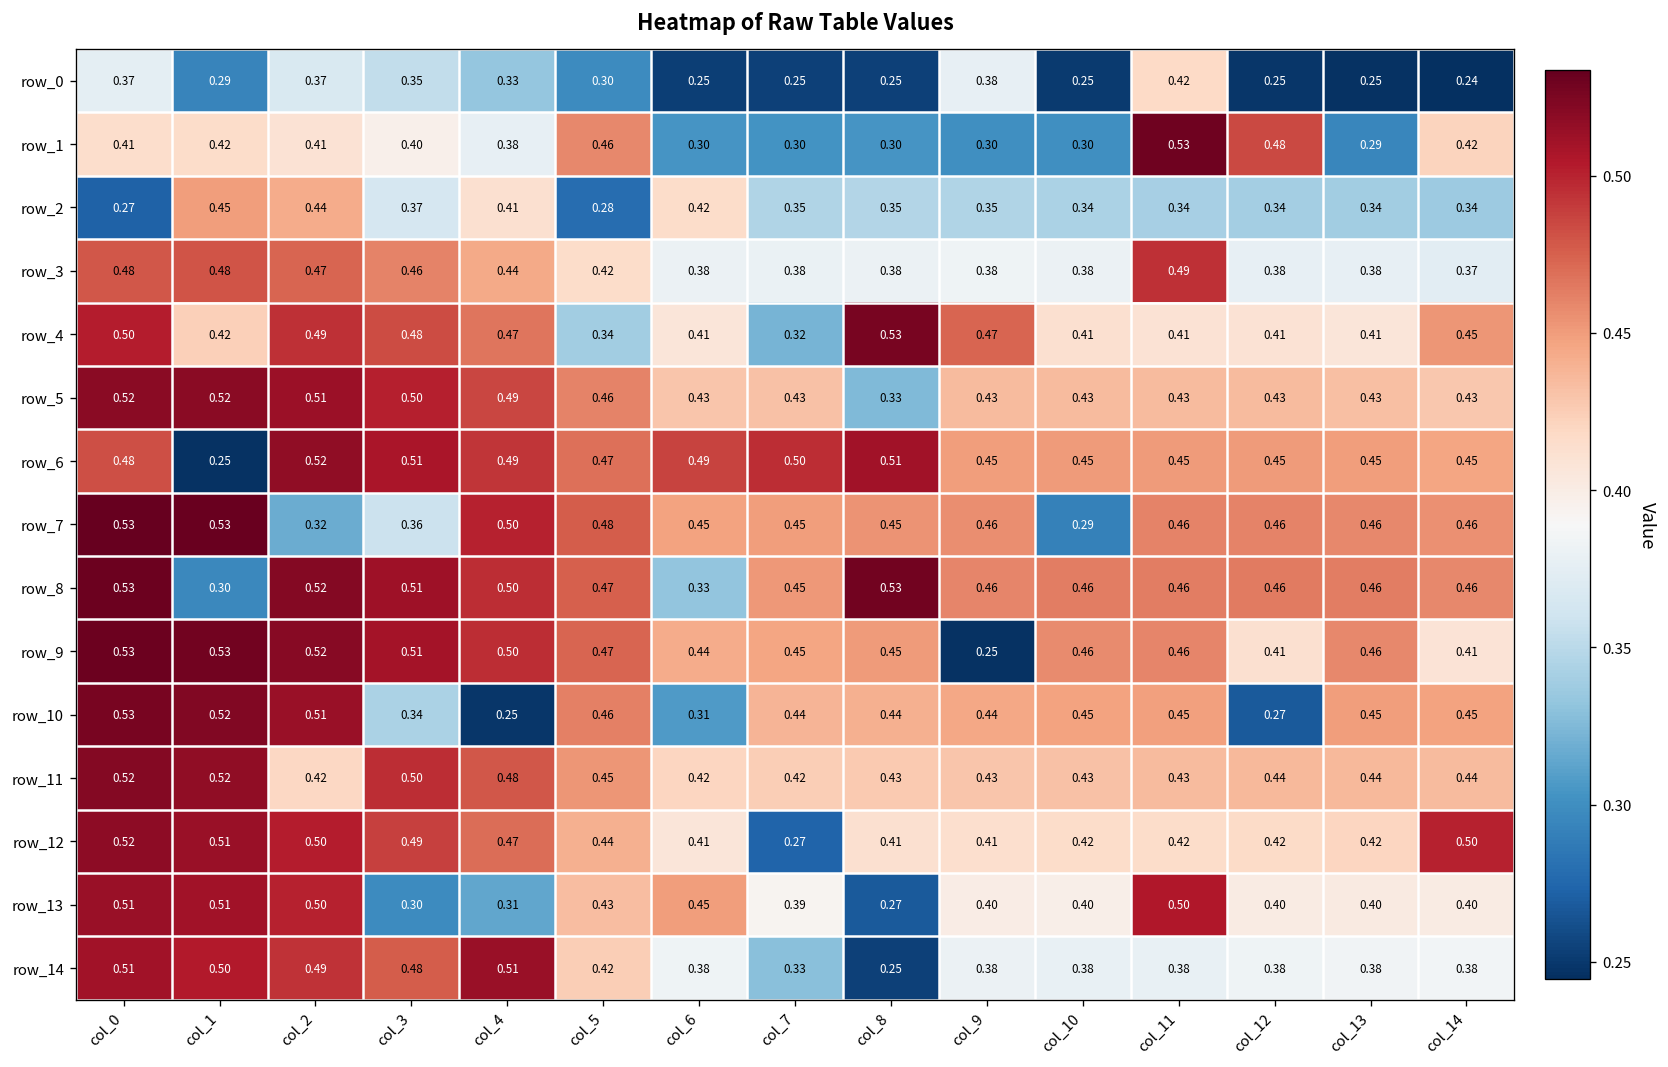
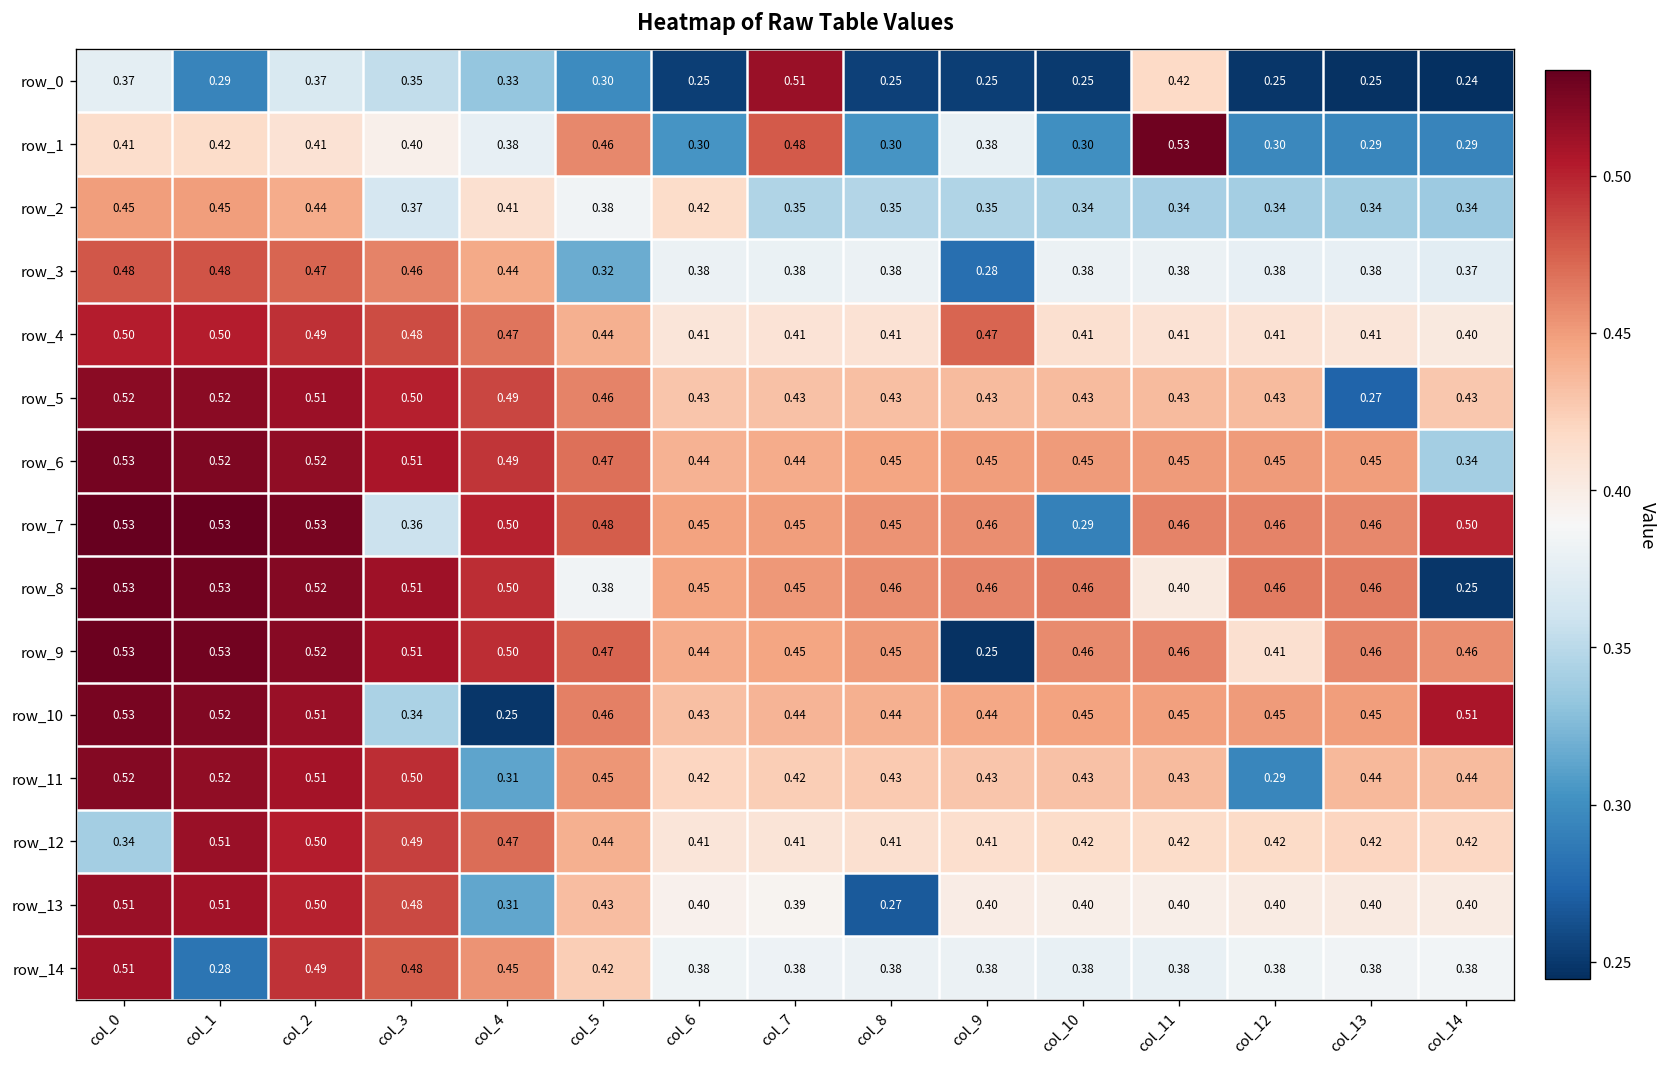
row_0, col_7: 0.25 -> 0.51
row_0, col_9: 0.38 -> 0.25
row_1, col_7: 0.30 -> 0.48
row_1, col_9: 0.30 -> 0.38
row_1, col_12: 0.48 -> 0.30
row_1, col_14: 0.42 -> 0.29
row_2, col_0: 0.27 -> 0.45
row_2, col_5: 0.28 -> 0.38
row_3, col_5: 0.42 -> 0.32
row_3, col_9: 0.38 -> 0.28
row_3, col_11: 0.49 -> 0.38
row_4, col_1: 0.42 -> 0.50
row_4, col_5: 0.34 -> 0.44
row_4, col_7: 0.32 -> 0.41
row_4, col_8: 0.53 -> 0.41
row_4, col_14: 0.45 -> 0.40
row_5, col_8: 0.33 -> 0.43
row_5, col_13: 0.43 -> 0.27
row_6, col_0: 0.48 -> 0.53
row_6, col_1: 0.25 -> 0.52
row_6, col_6: 0.49 -> 0.44
row_6, col_7: 0.50 -> 0.44
row_6, col_8: 0.51 -> 0.45
row_6, col_14: 0.45 -> 0.34
row_7, col_2: 0.32 -> 0.53
row_7, col_14: 0.46 -> 0.50
row_8, col_1: 0.30 -> 0.53
row_8, col_5: 0.47 -> 0.38
row_8, col_6: 0.33 -> 0.45
row_8, col_8: 0.53 -> 0.46
row_8, col_11: 0.46 -> 0.40
row_8, col_14: 0.46 -> 0.25
row_9, col_14: 0.41 -> 0.46
row_10, col_6: 0.31 -> 0.43
row_10, col_12: 0.27 -> 0.45
row_10, col_14: 0.45 -> 0.51
row_11, col_2: 0.42 -> 0.51
row_11, col_4: 0.48 -> 0.31
row_11, col_12: 0.44 -> 0.29
row_12, col_0: 0.52 -> 0.34
row_12, col_7: 0.27 -> 0.41
row_12, col_14: 0.50 -> 0.42
row_13, col_3: 0.30 -> 0.48
row_13, col_6: 0.45 -> 0.40
row_13, col_11: 0.50 -> 0.40
row_14, col_1: 0.50 -> 0.28
row_14, col_4: 0.51 -> 0.45
row_14, col_7: 0.33 -> 0.38
row_14, col_8: 0.25 -> 0.38
